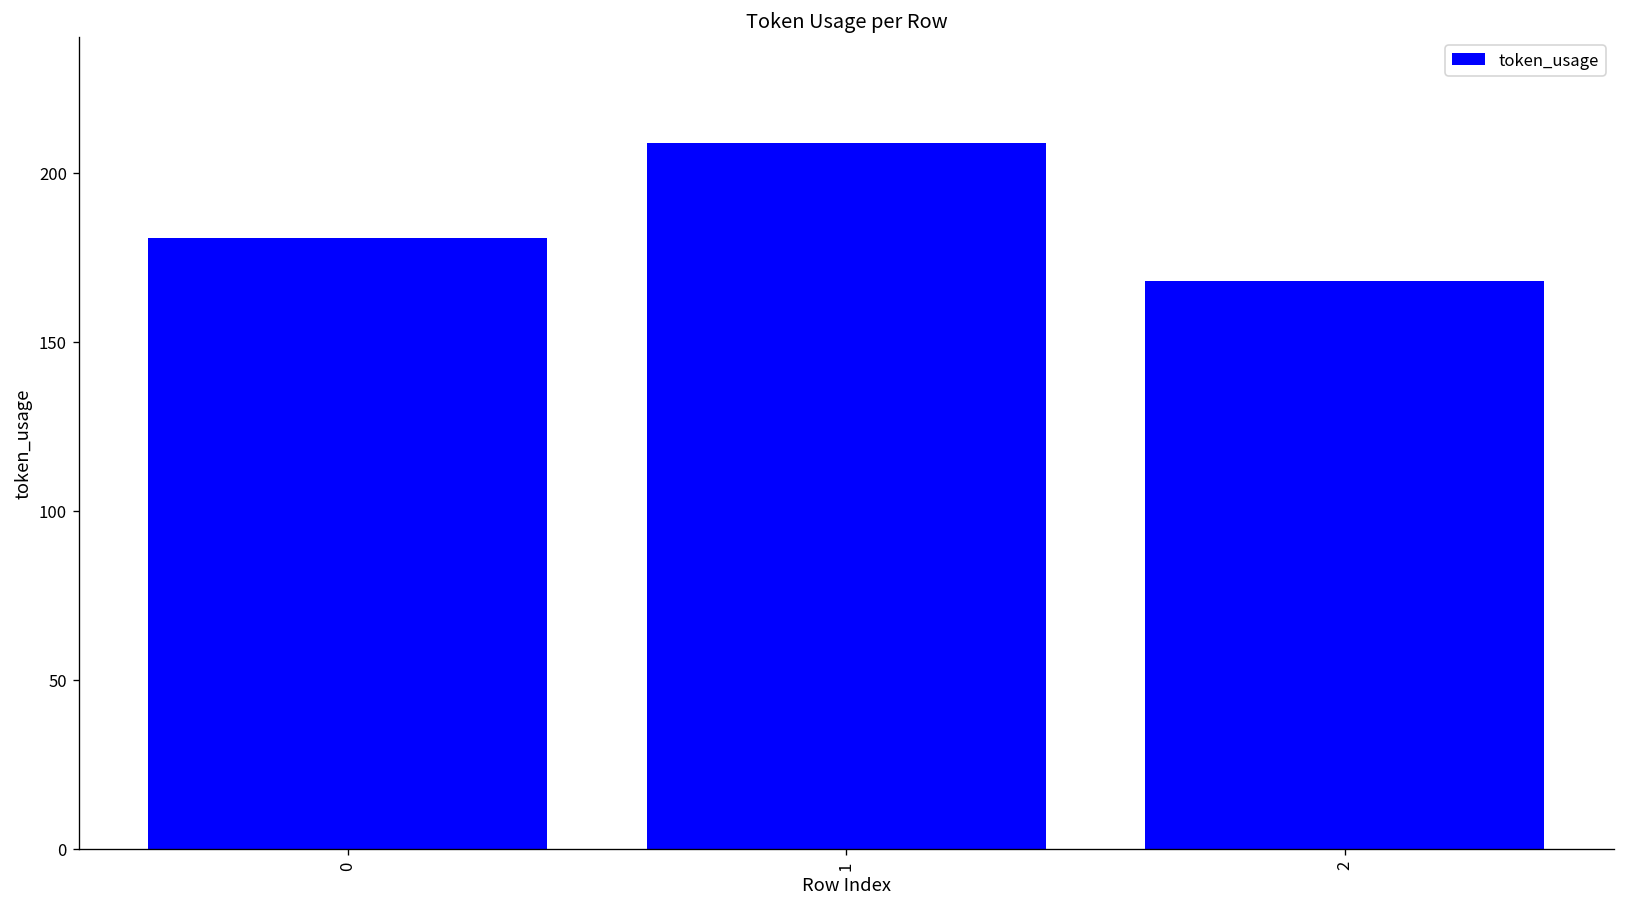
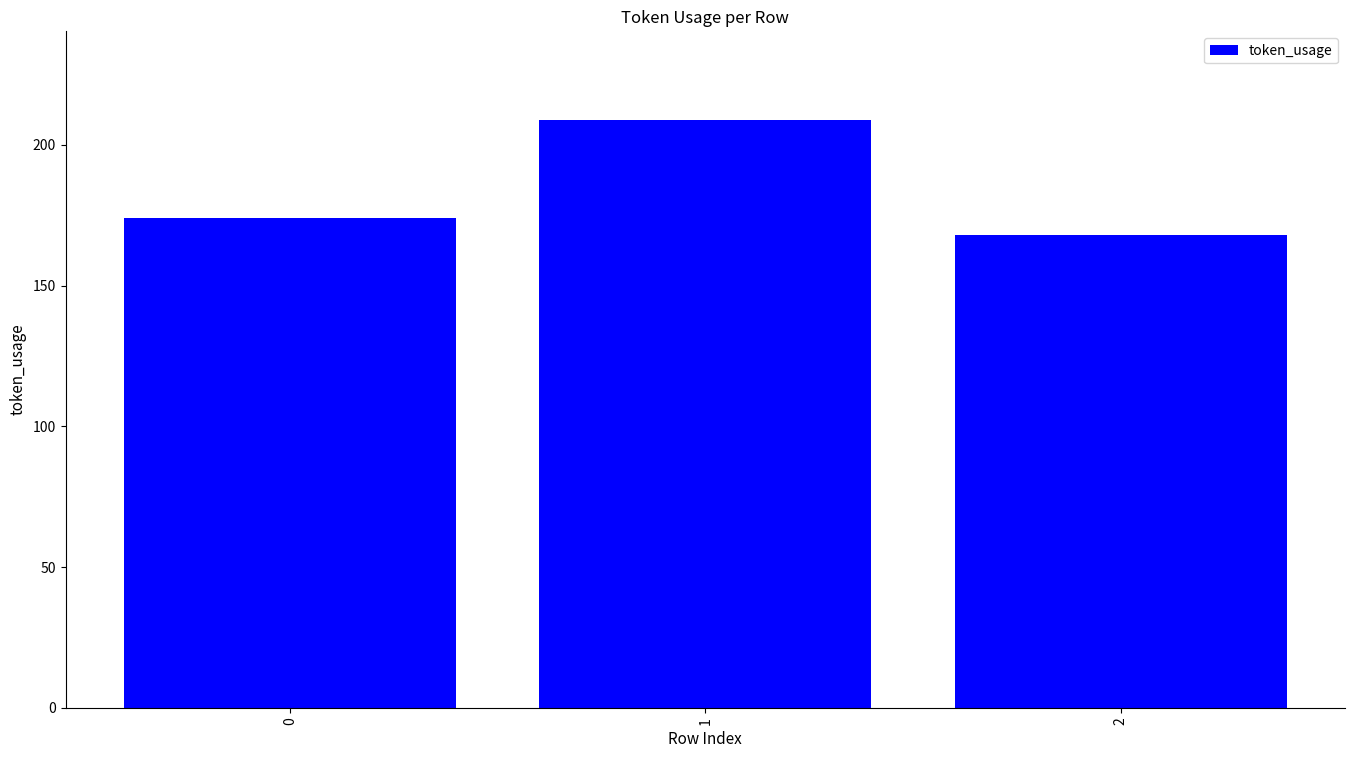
0: 181 -> 174
